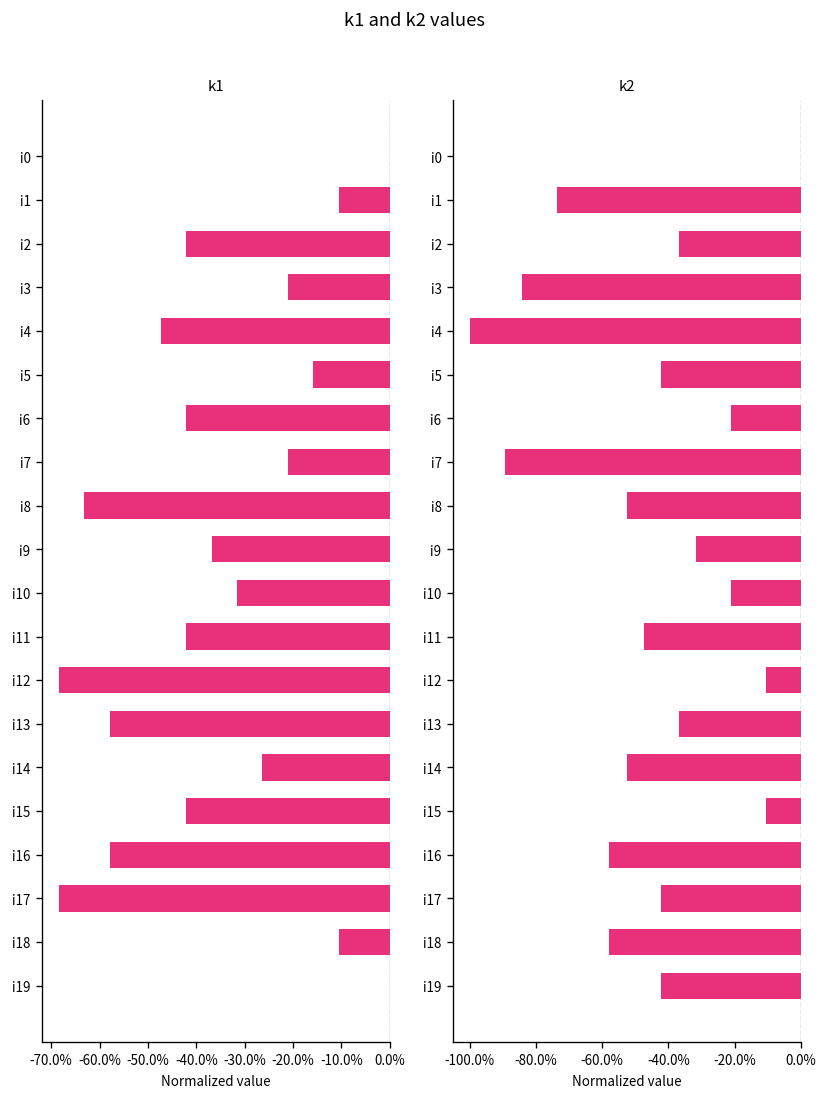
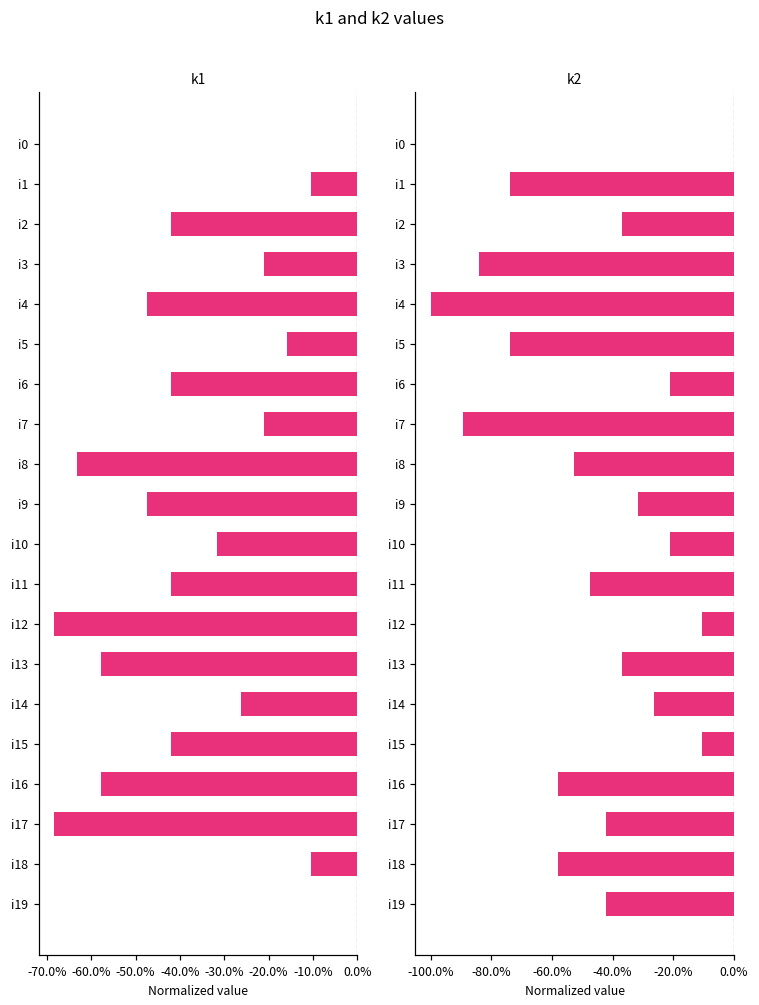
k1, i9: -37% -> -47%
k2, i5: -42% -> -74%
k2, i14: -53% -> -26%
